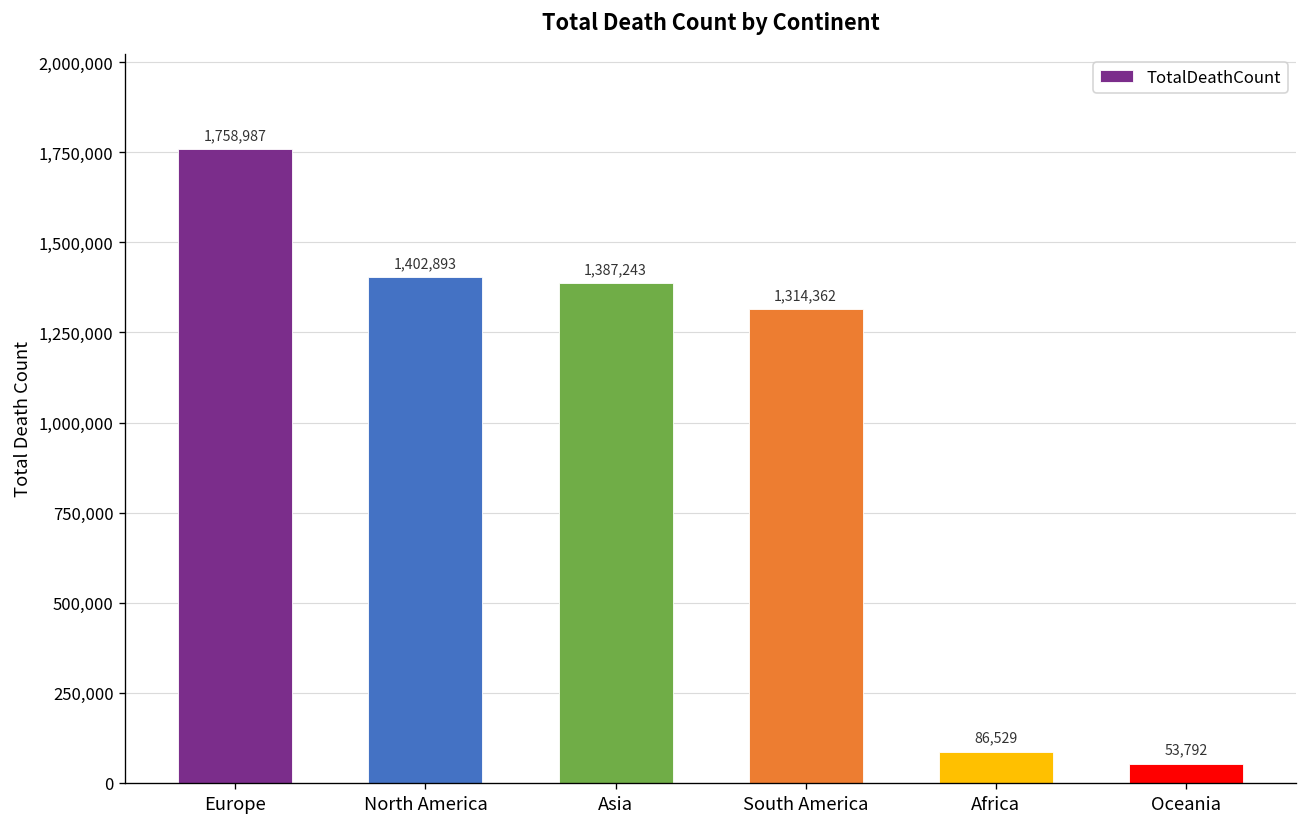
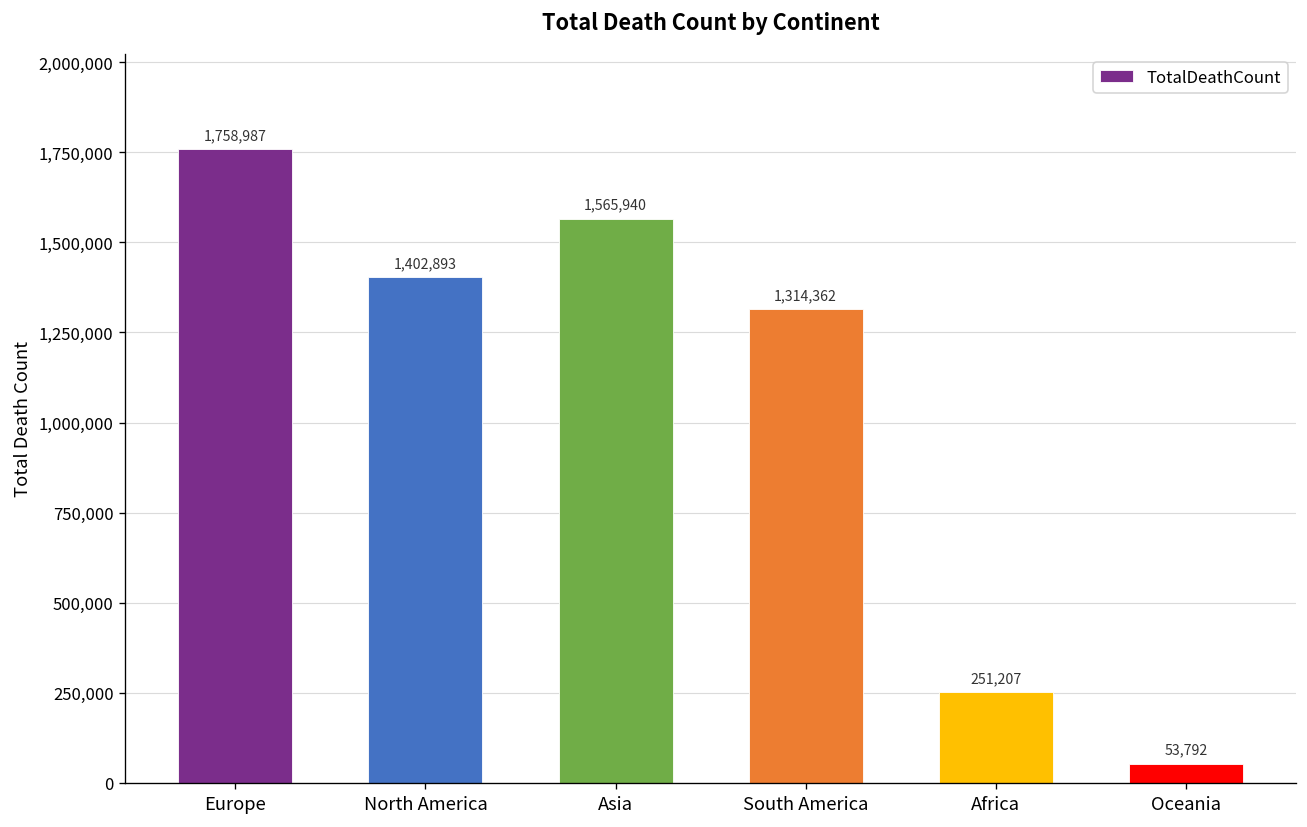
Asia: 1,387,243 -> 1,565,940
Africa: 86,529 -> 251,207
